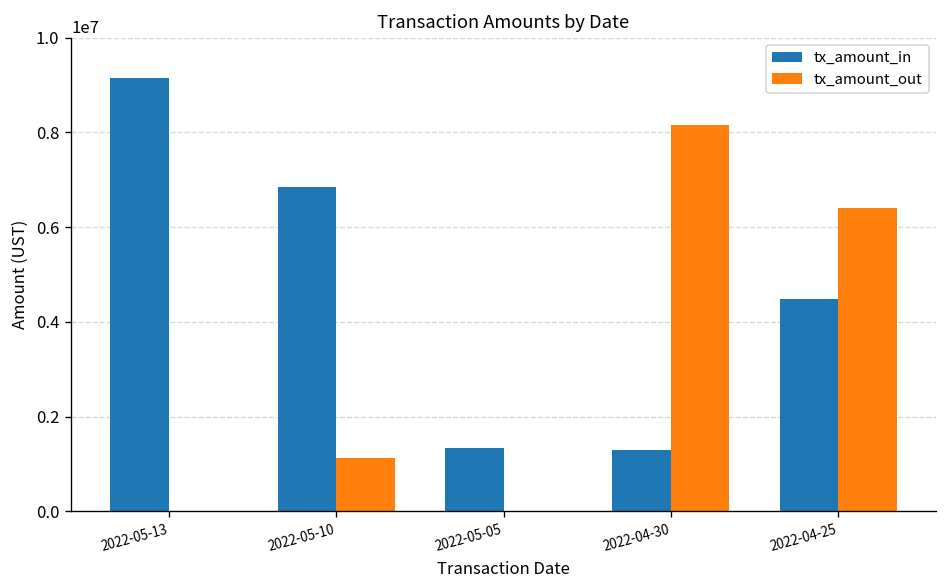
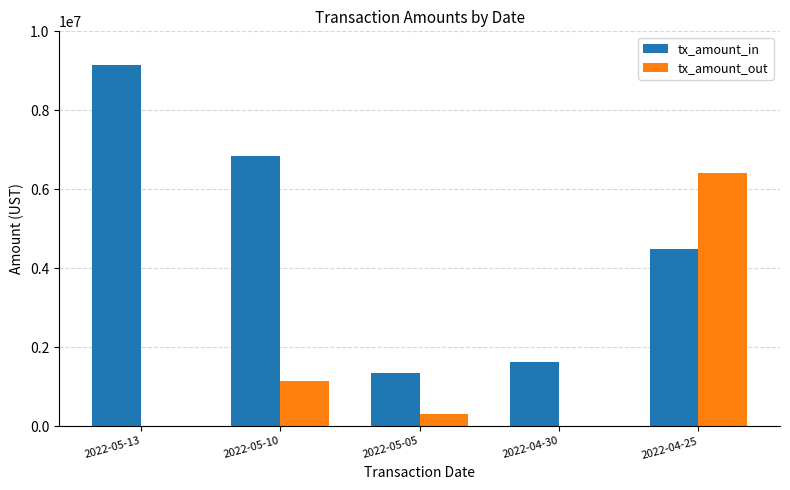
tx_amount_out, 2022-05-05: 0 -> 300000
tx_amount_in, 2022-04-30: 1300000 -> 1600000
tx_amount_out, 2022-04-30: 8200000 -> 0
